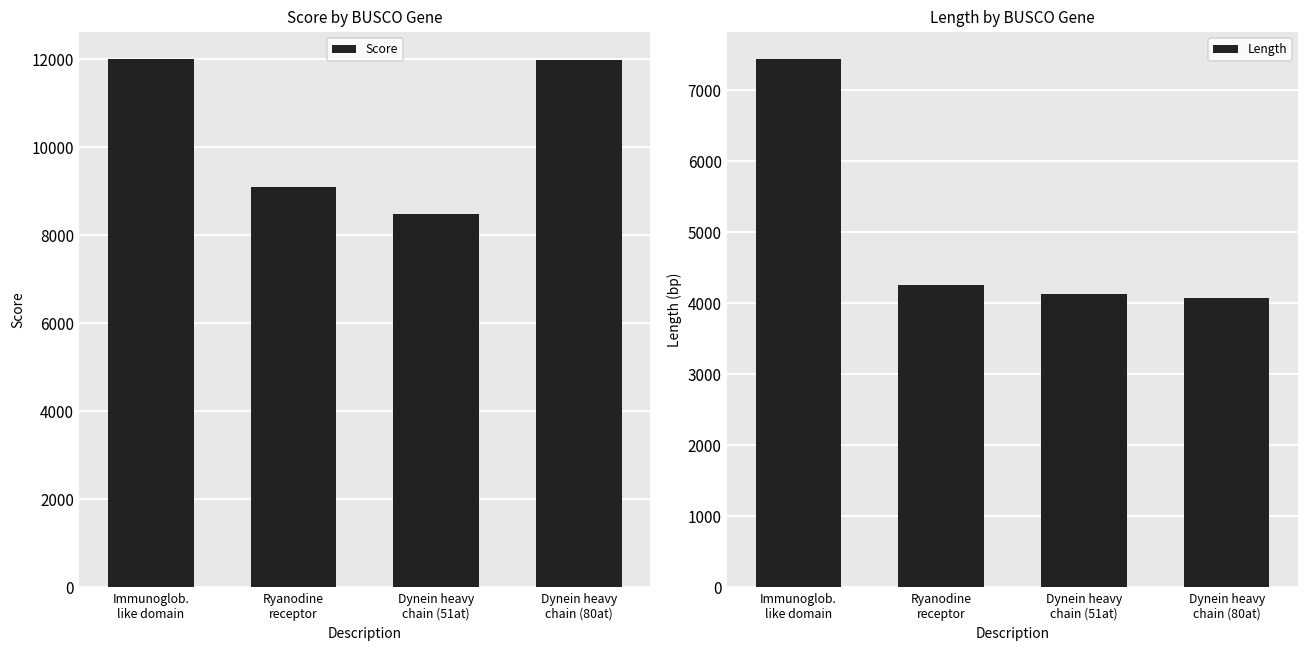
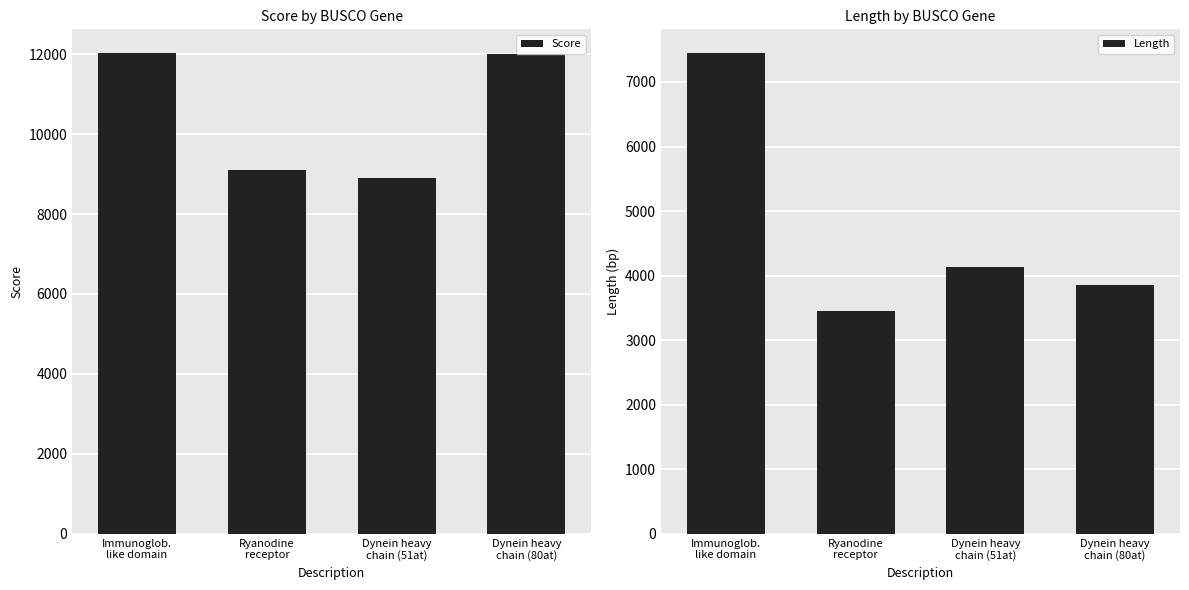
Score by BUSCO Gene, Dynein heavy chain (51at): 8500 -> 8900
Length by BUSCO Gene, Ryanodine receptor: 4300 -> 3400
Length by BUSCO Gene, Dynein heavy chain (80at): 4100 -> 3800
